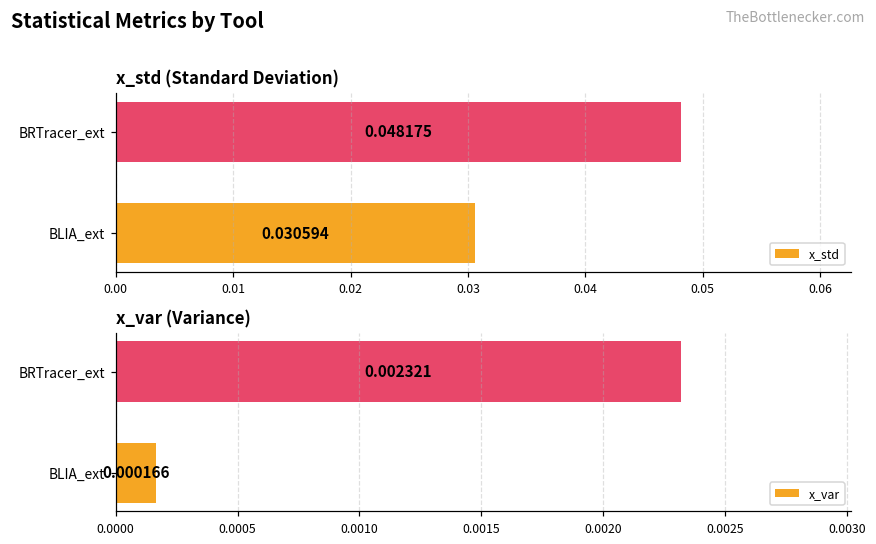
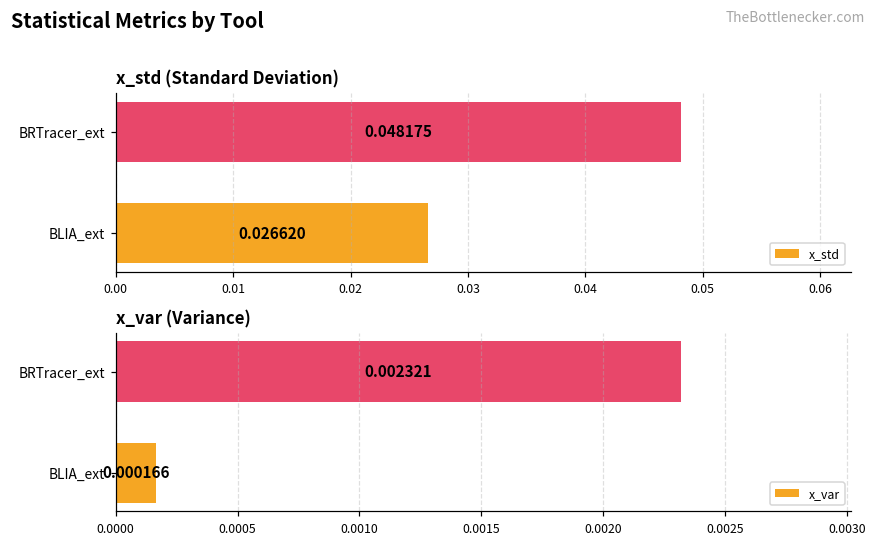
x_std (Standard Deviation), BLIA_ext: 0.030594 -> 0.026620
